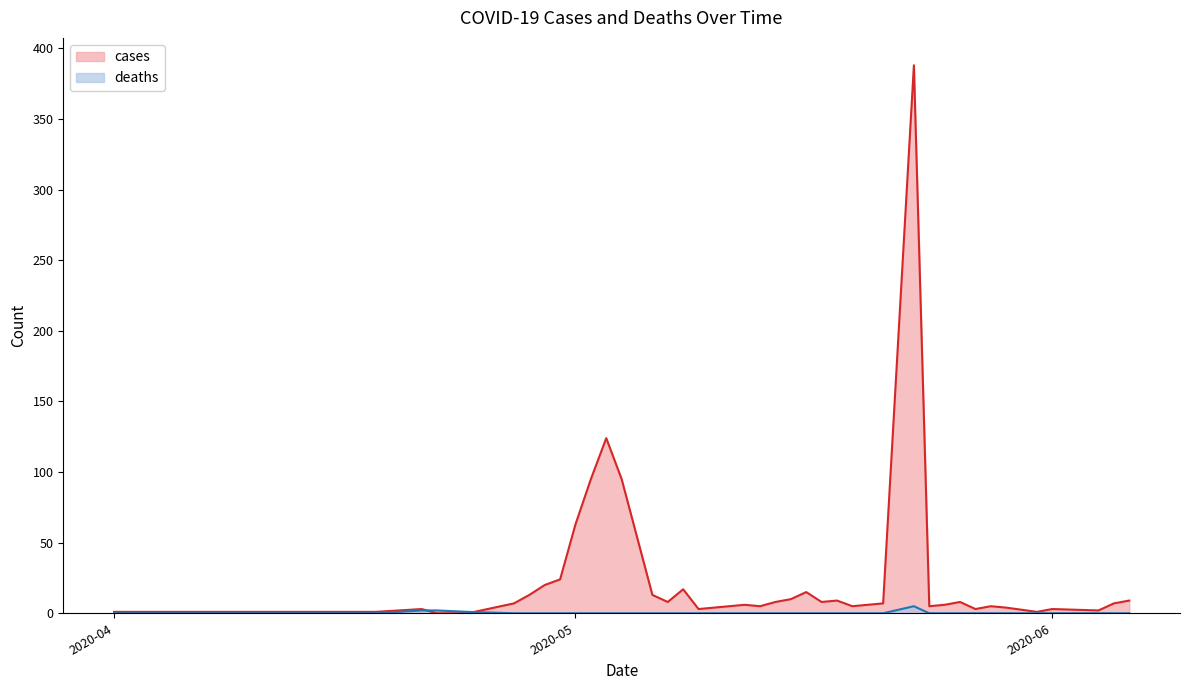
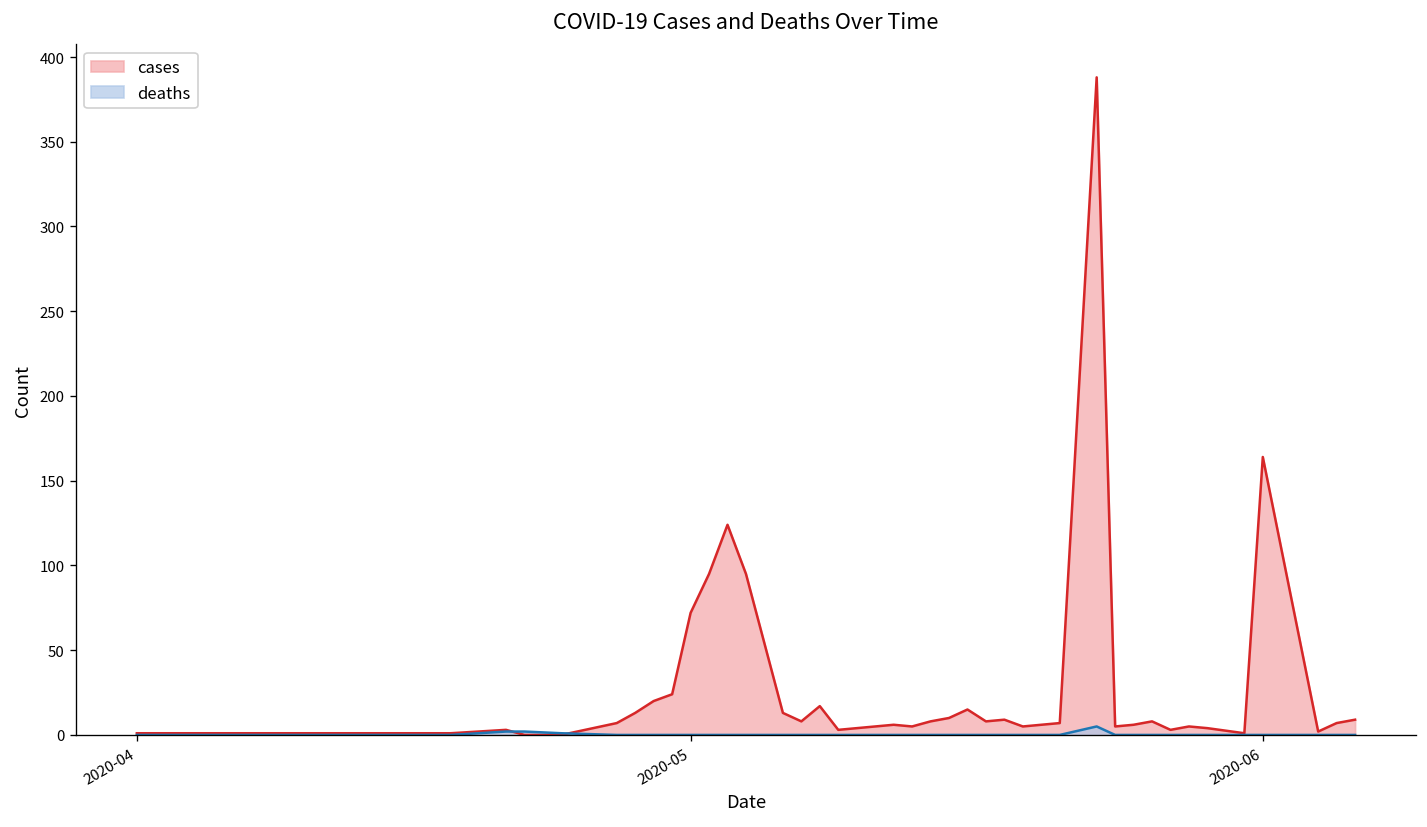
cases, 2020-05: 63 -> 72
cases, 2020-06: 3 -> 164
